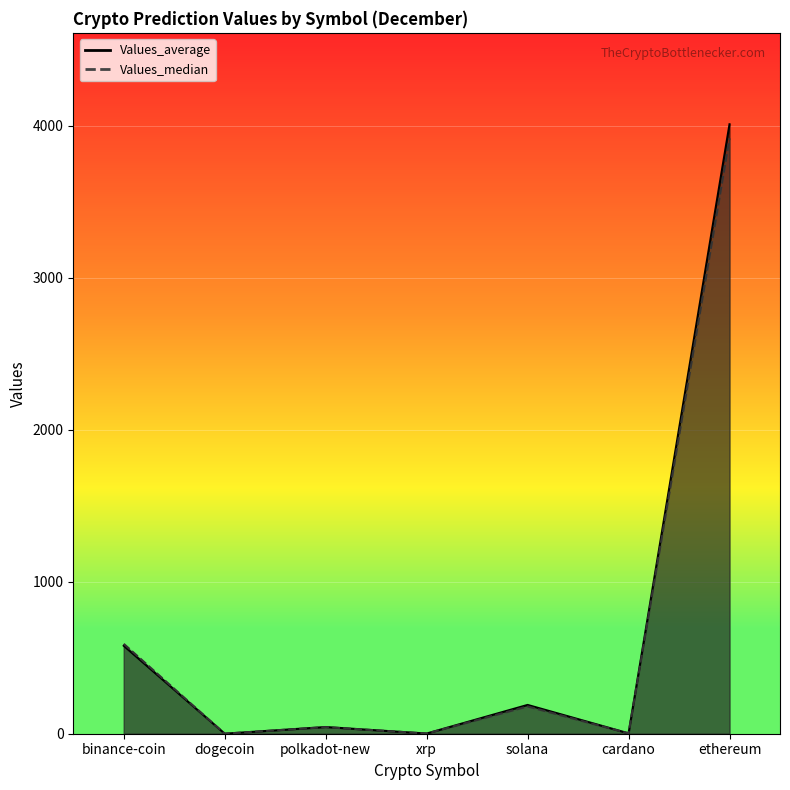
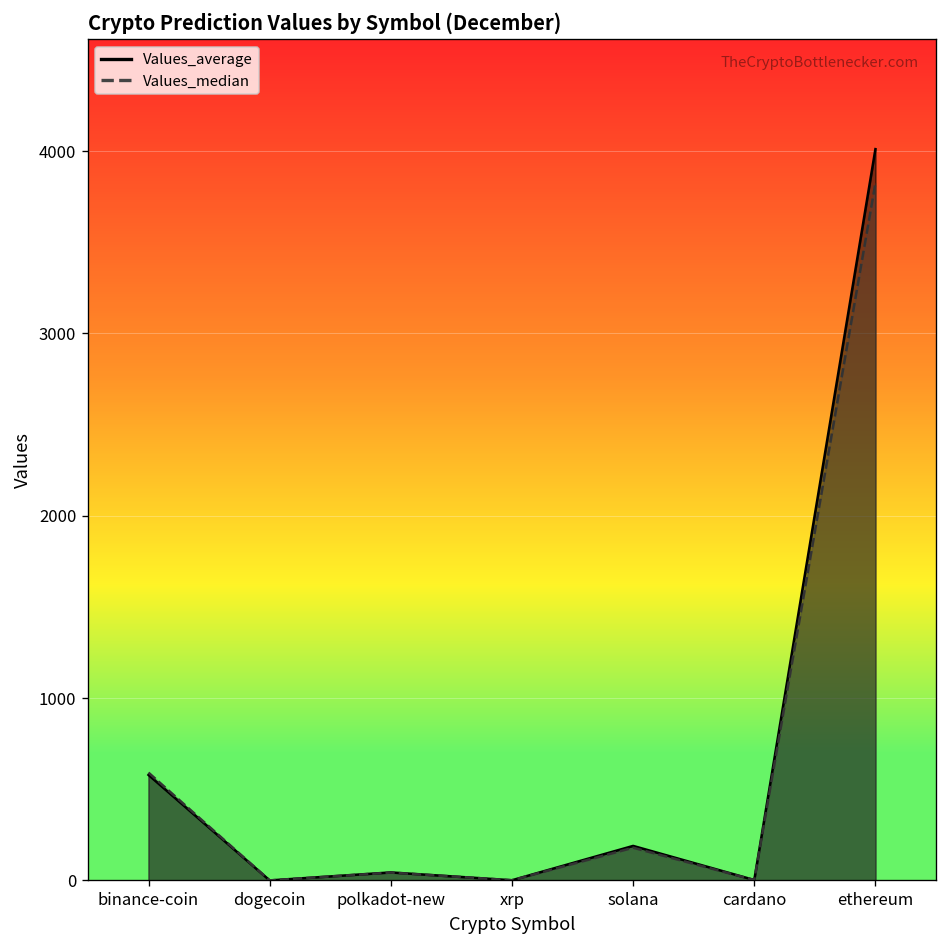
Values_median, ethereum: 3920 -> 3820
